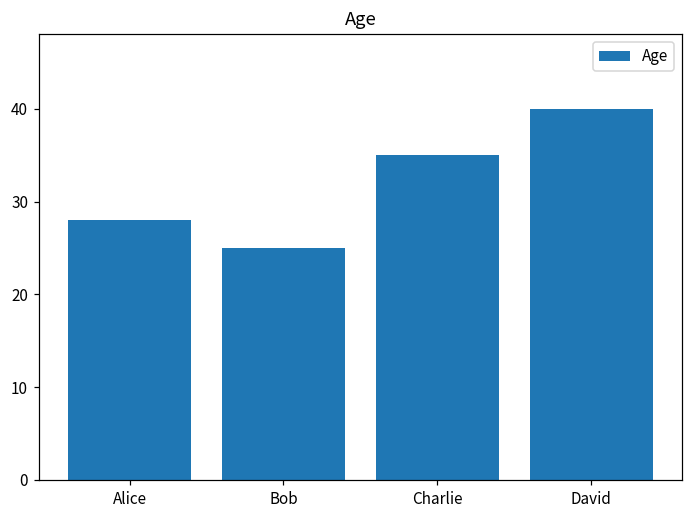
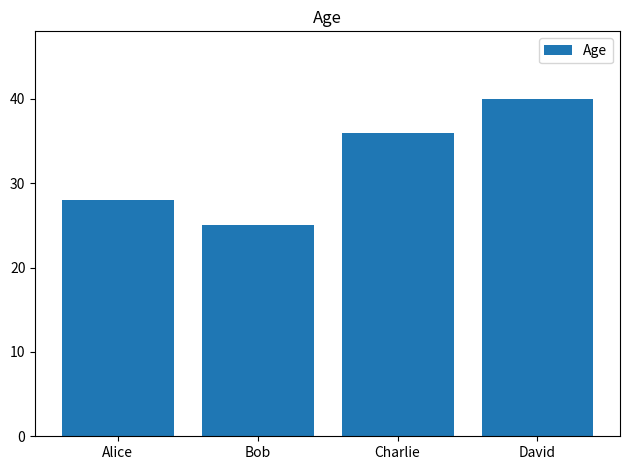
Charlie: 35 -> 36
